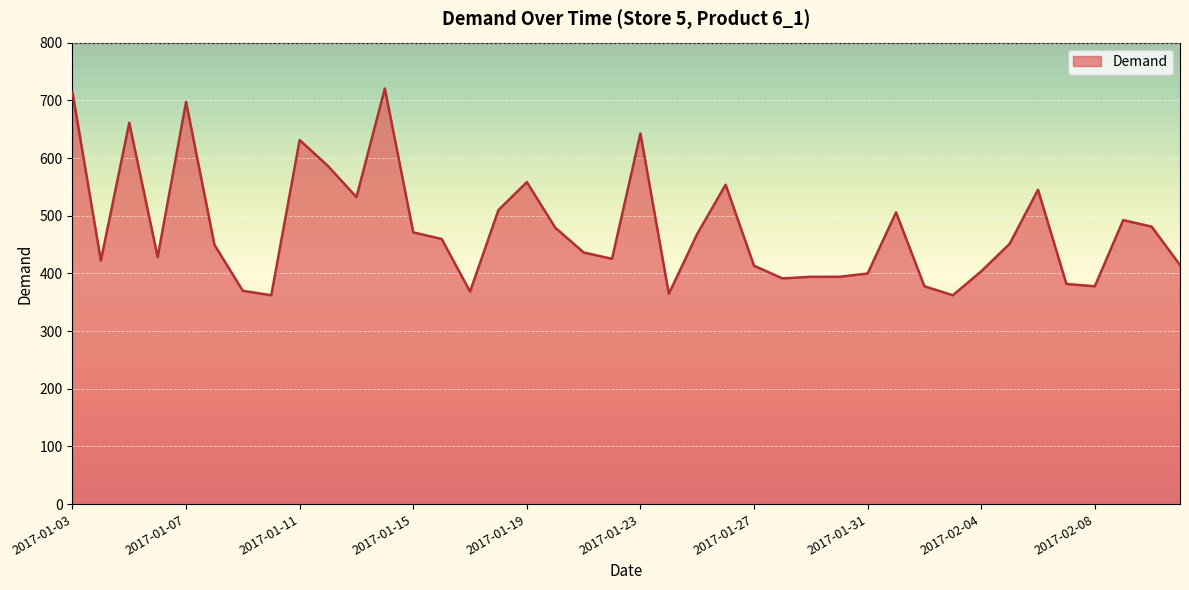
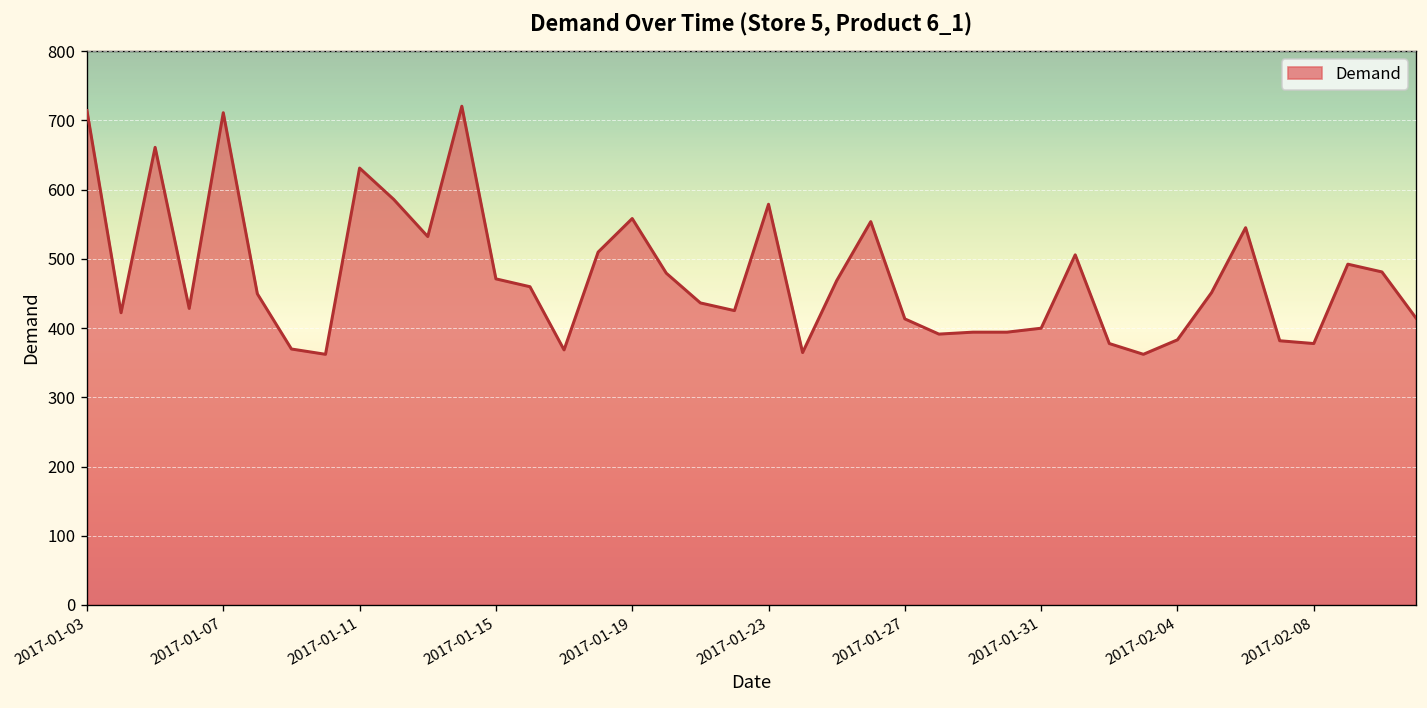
2017-01-07: 700 -> 710
2017-01-23: 640 -> 580
2017-02-04: 400 -> 380
